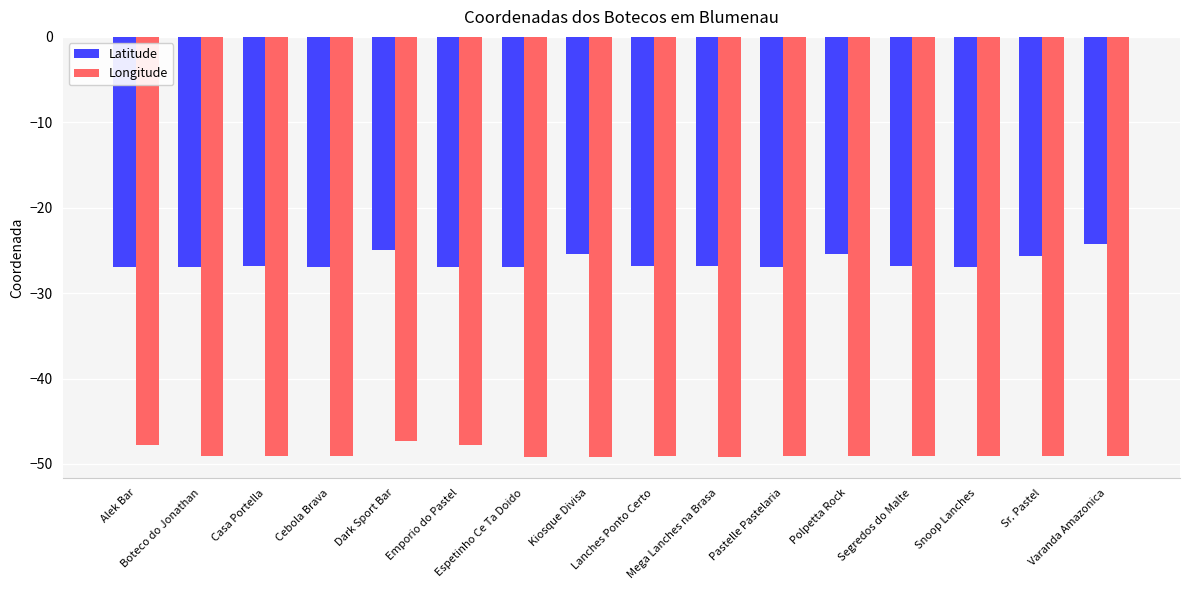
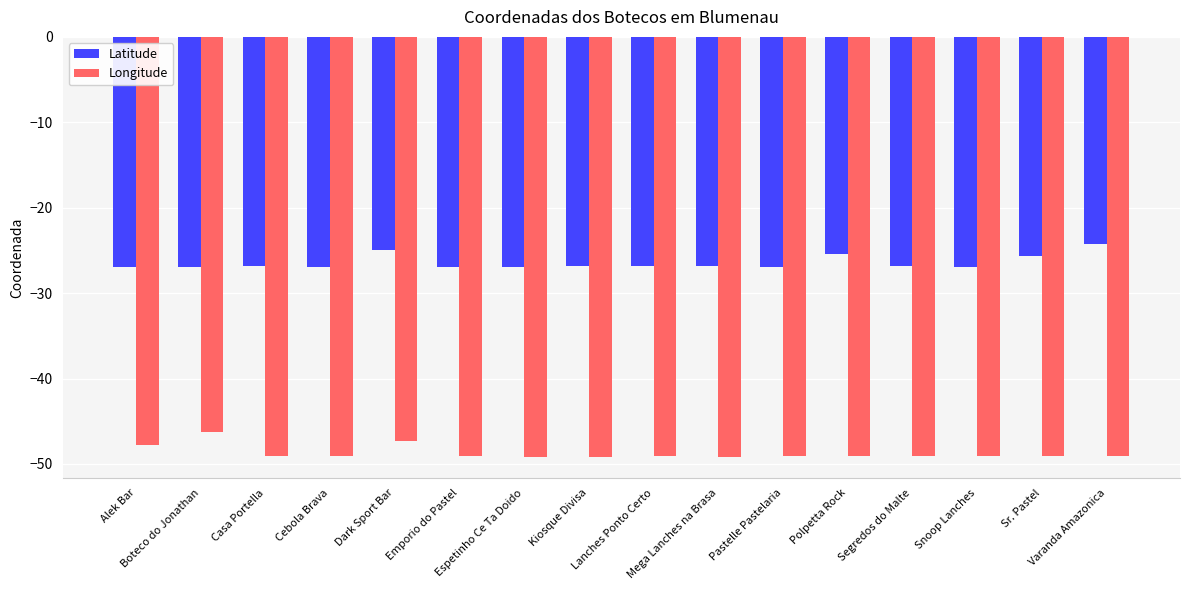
Longitude, Boteco do Jonathan: -49 -> -46
Longitude, Emporio do Pastel: -48 -> -49
Latitude, Kiosque Divisa: -25 -> -27
